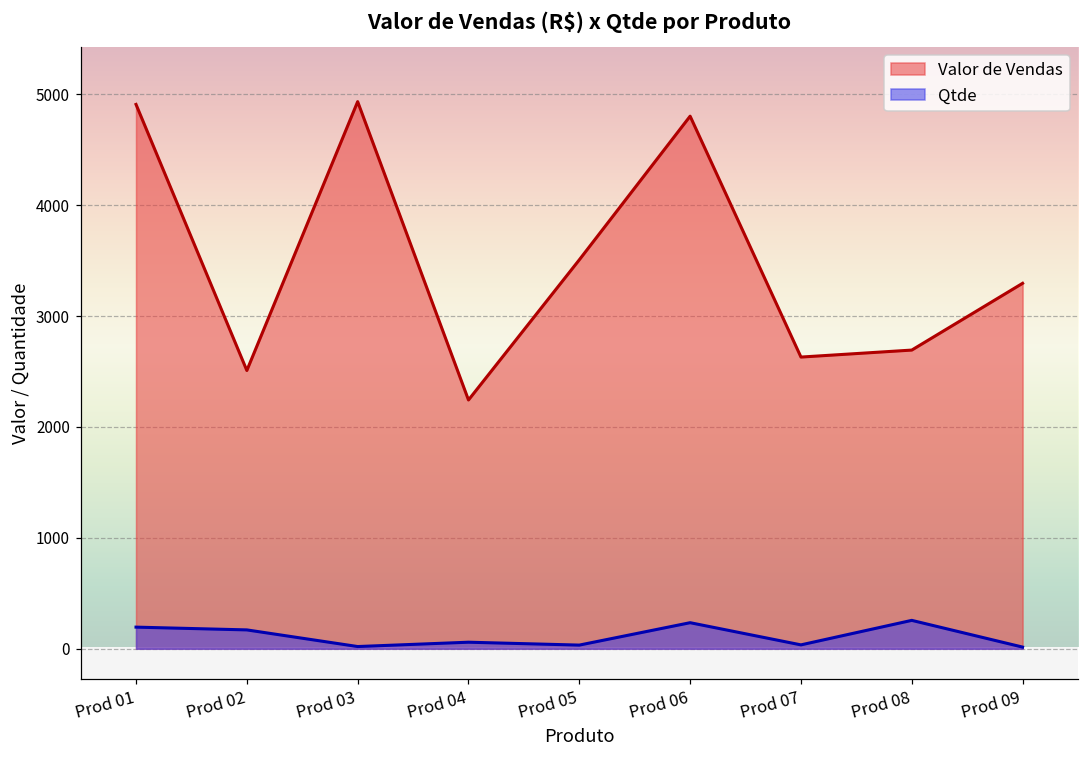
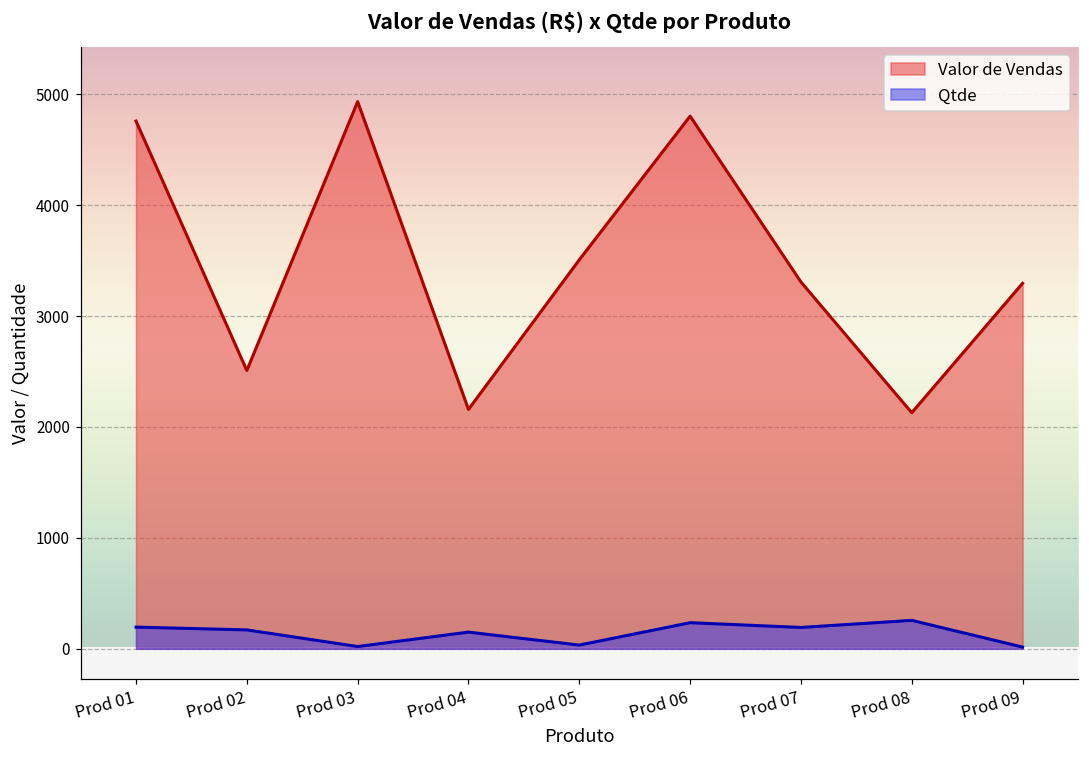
Valor de Vendas, Prod 01: 4910 -> 4760
Valor de Vendas, Prod 04: 2240 -> 2160
Qtde, Prod 04: 60 -> 150
Valor de Vendas, Prod 07: 2630 -> 3310
Qtde, Prod 07: 40 -> 190
Valor de Vendas, Prod 08: 2690 -> 2130
